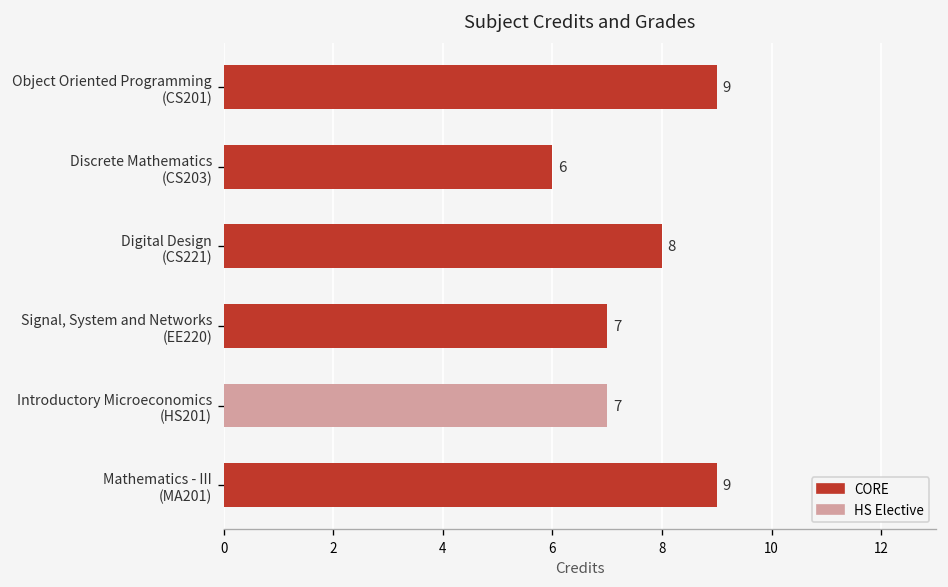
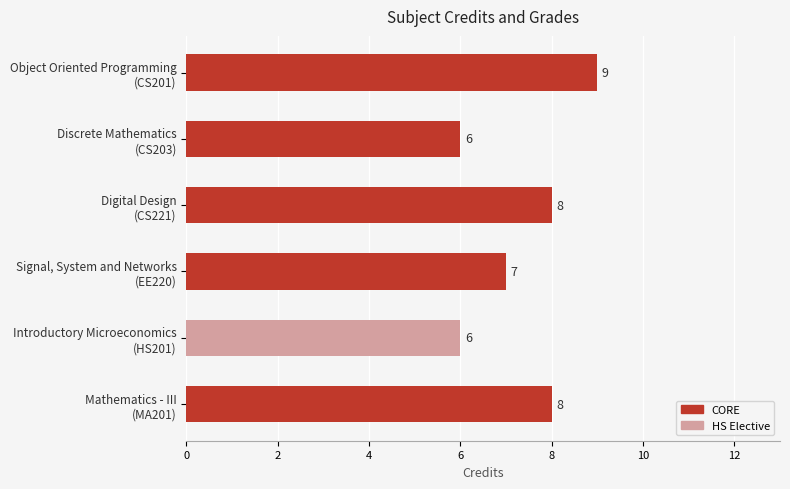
Introductory Microeconomics (HS201): 7 -> 6
Mathematics - III (MA201): 9 -> 8
